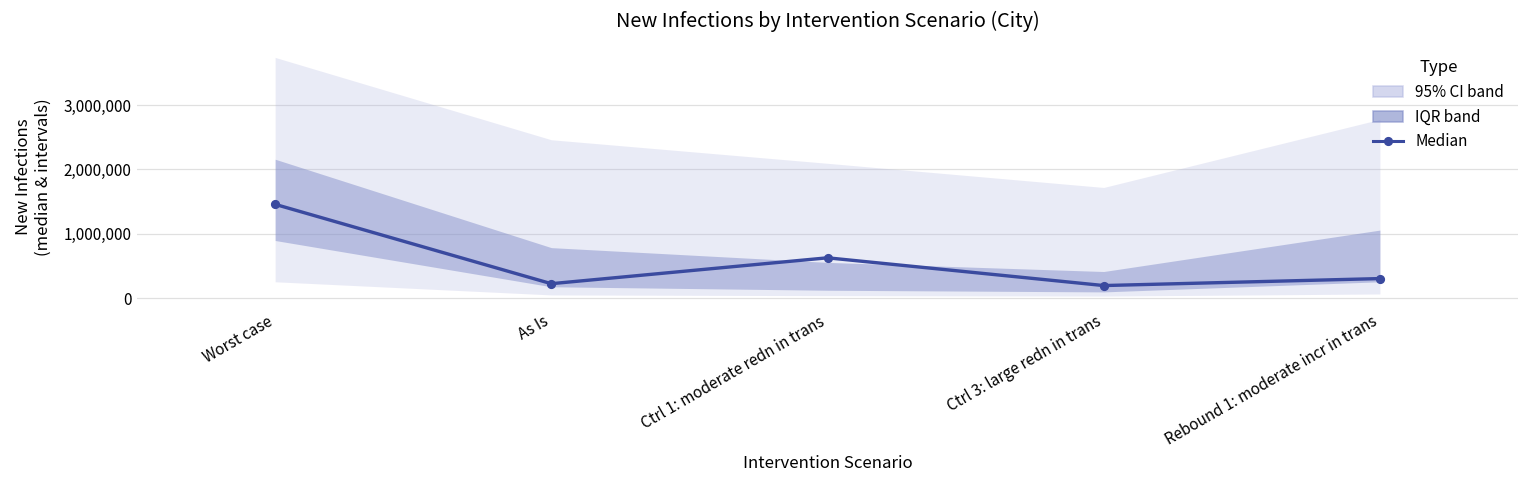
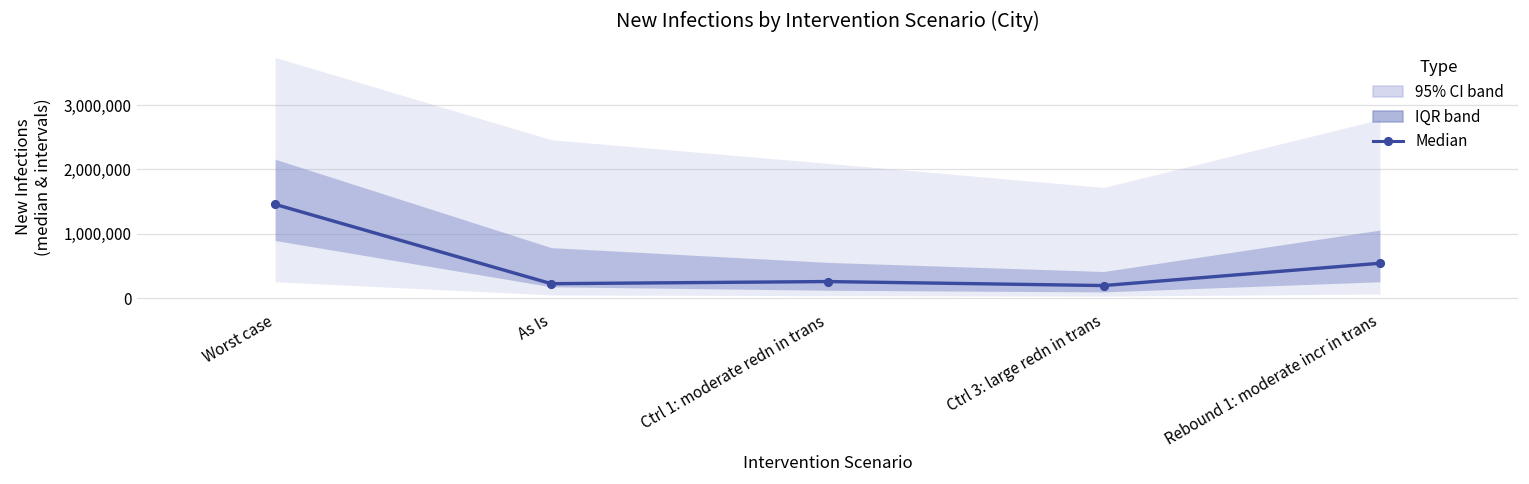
Median, Ctrl 1: moderate redn in trans: 600,000 -> 300,000
Median, Rebound 1: moderate incr in trans: 300,000 -> 500,000
